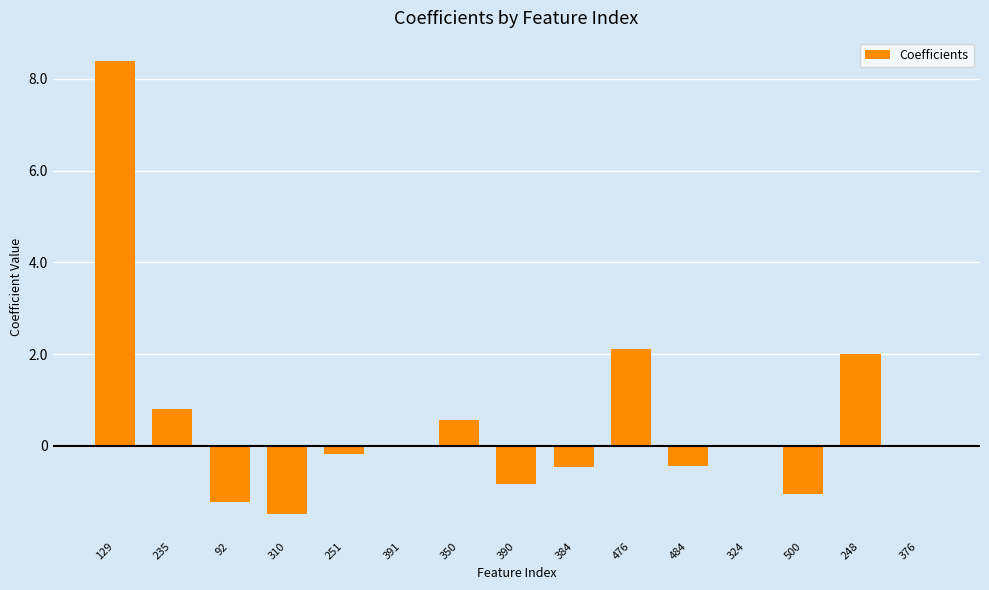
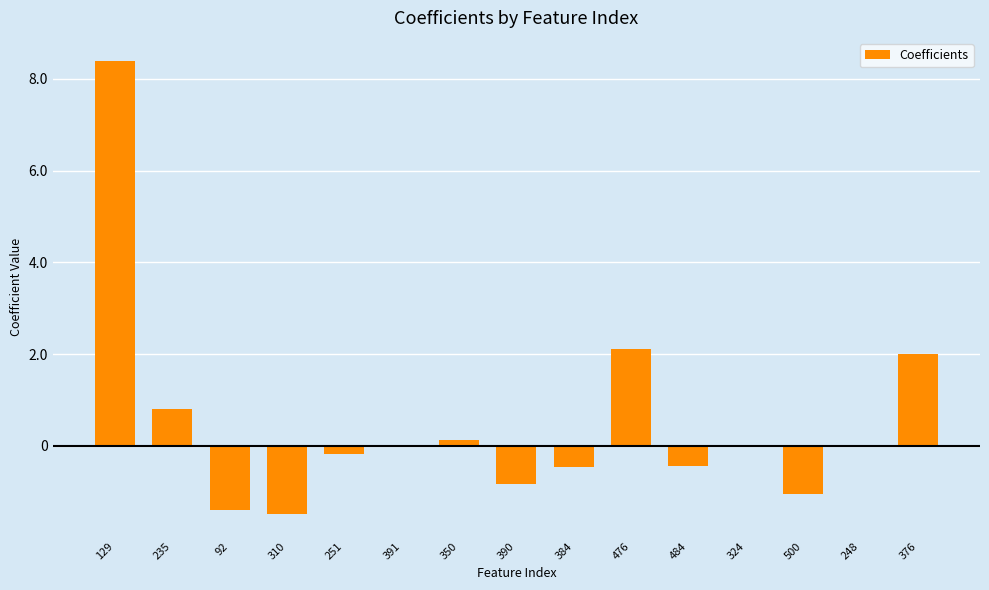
92: -1.2 -> -1.4
350: 0.6 -> 0.1
248: 2 -> 0
376: 0 -> 2
